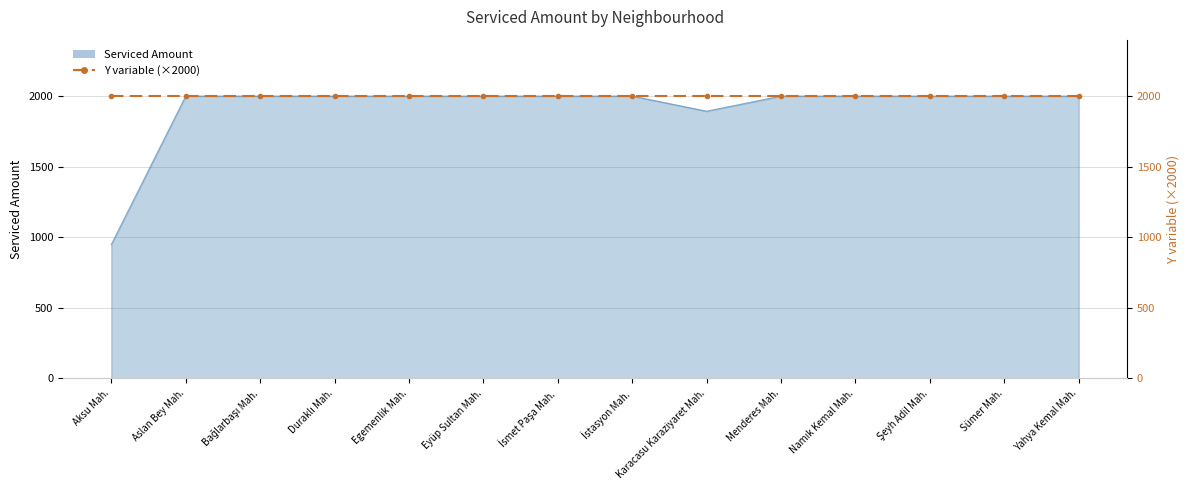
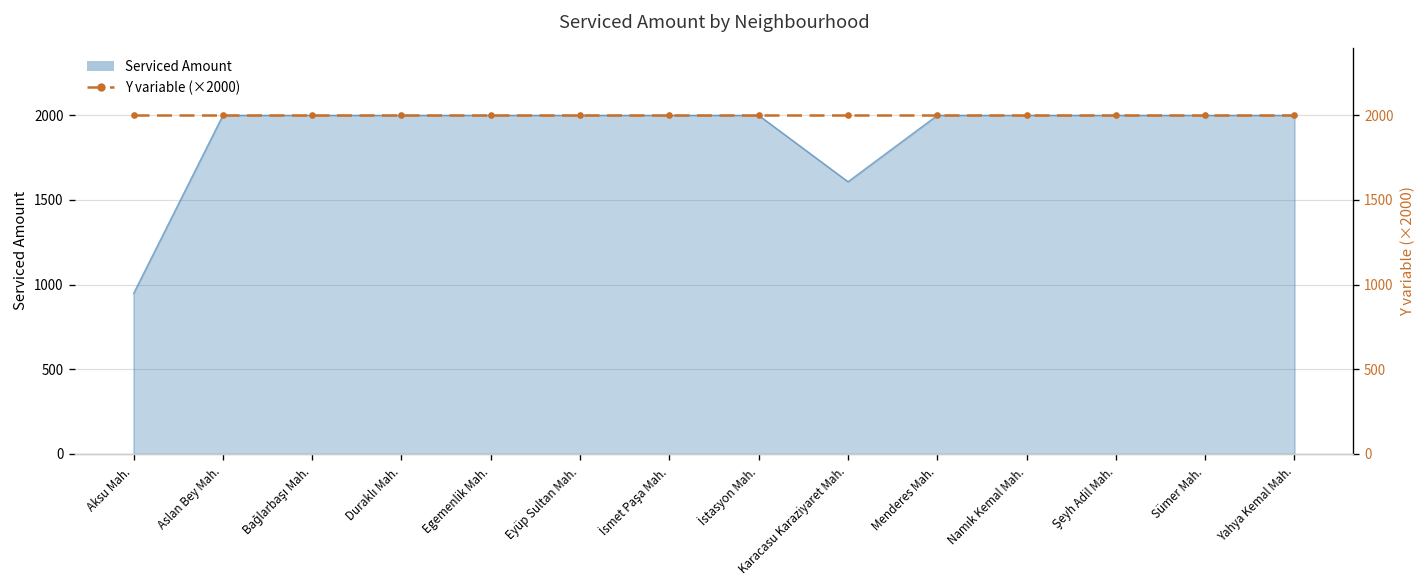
Serviced Amount, Karacasu Karaziyaret Mah.: 1890 -> 1610
